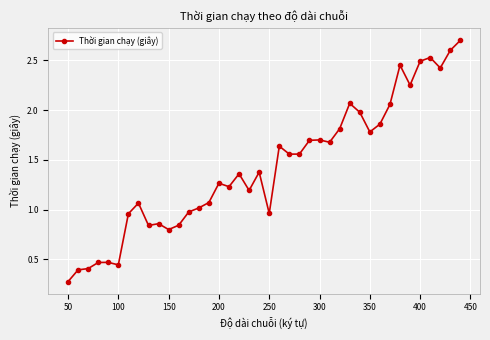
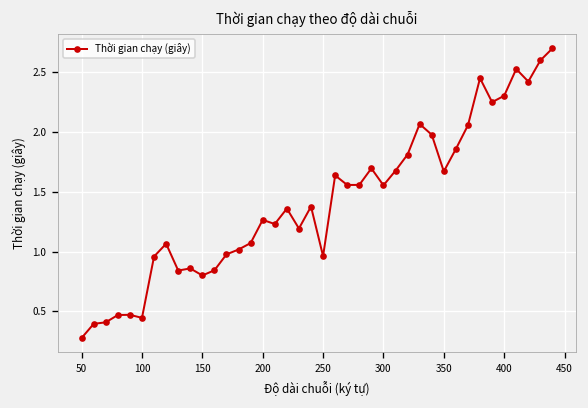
300: 1.7 -> 1.6
350: 1.8 -> 1.7
400: 2.5 -> 2.3
